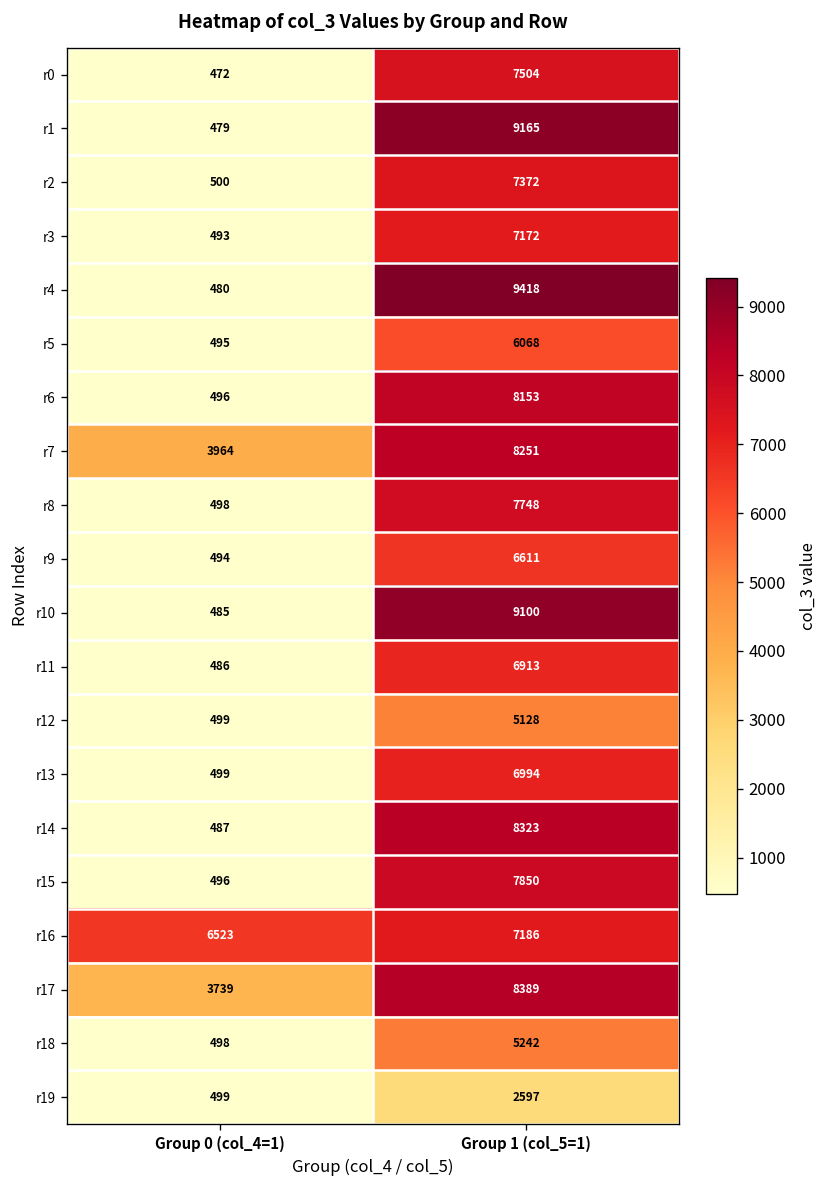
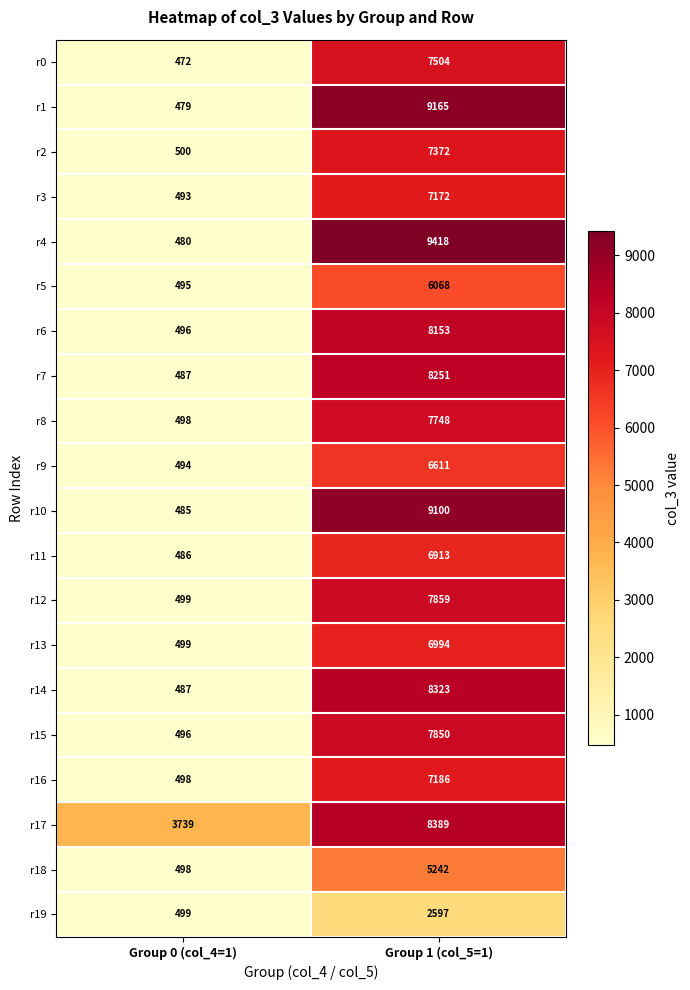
r7, Group 0 (col_4=1): 3964 -> 487
r12, Group 1 (col_5=1): 5128 -> 7859
r16, Group 0 (col_4=1): 6523 -> 498
